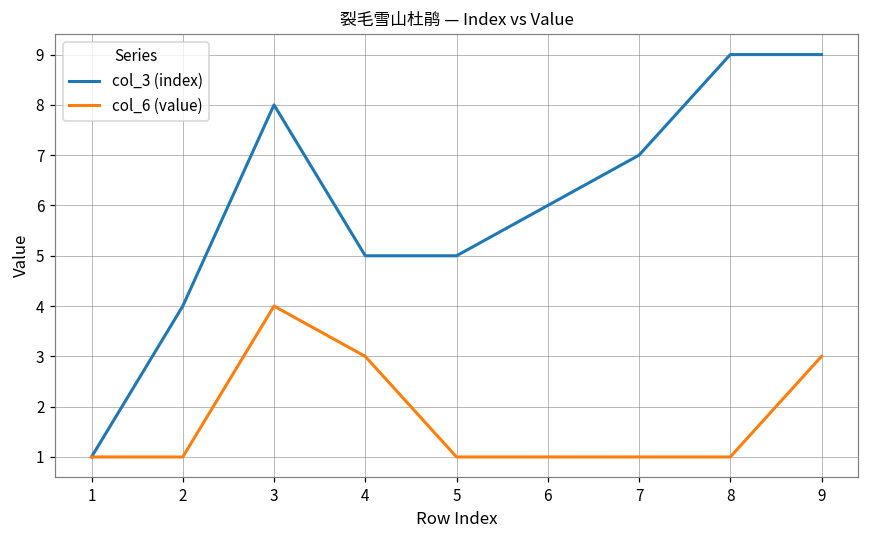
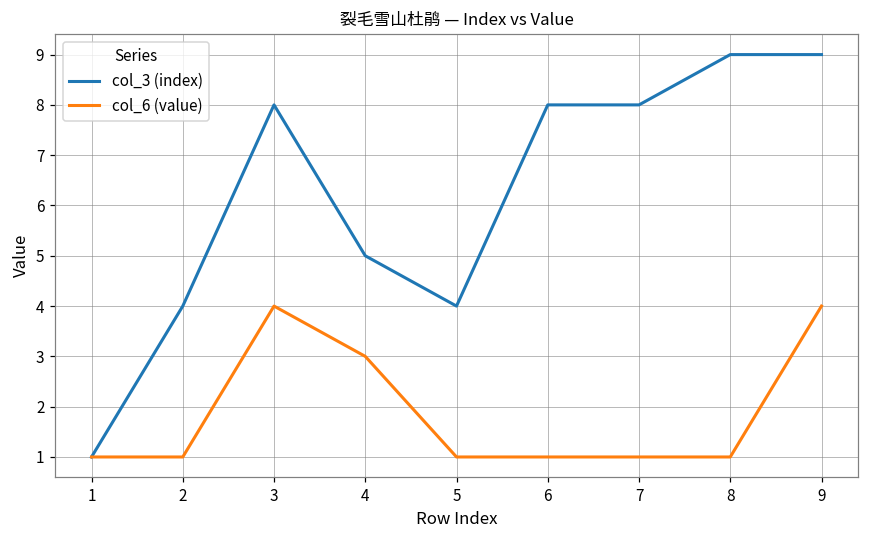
col_3 (index), 5: 5 -> 4
col_3 (index), 6: 6 -> 8
col_3 (index), 7: 7 -> 8
col_6 (value), 9: 3 -> 4
